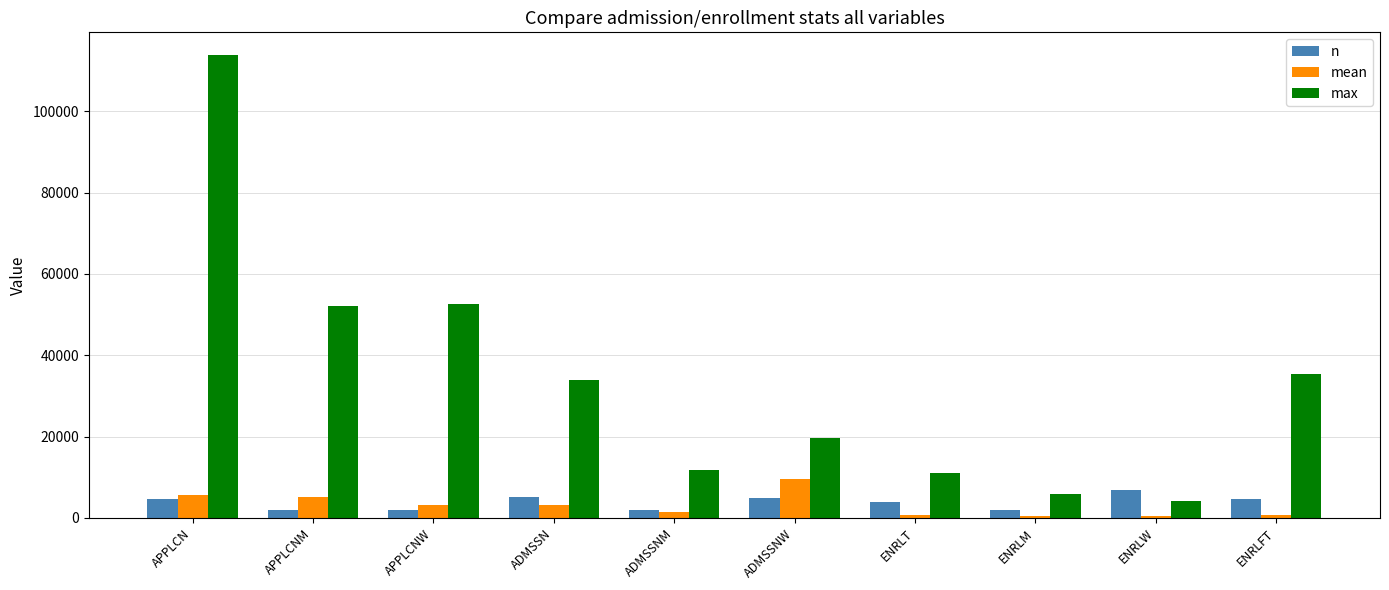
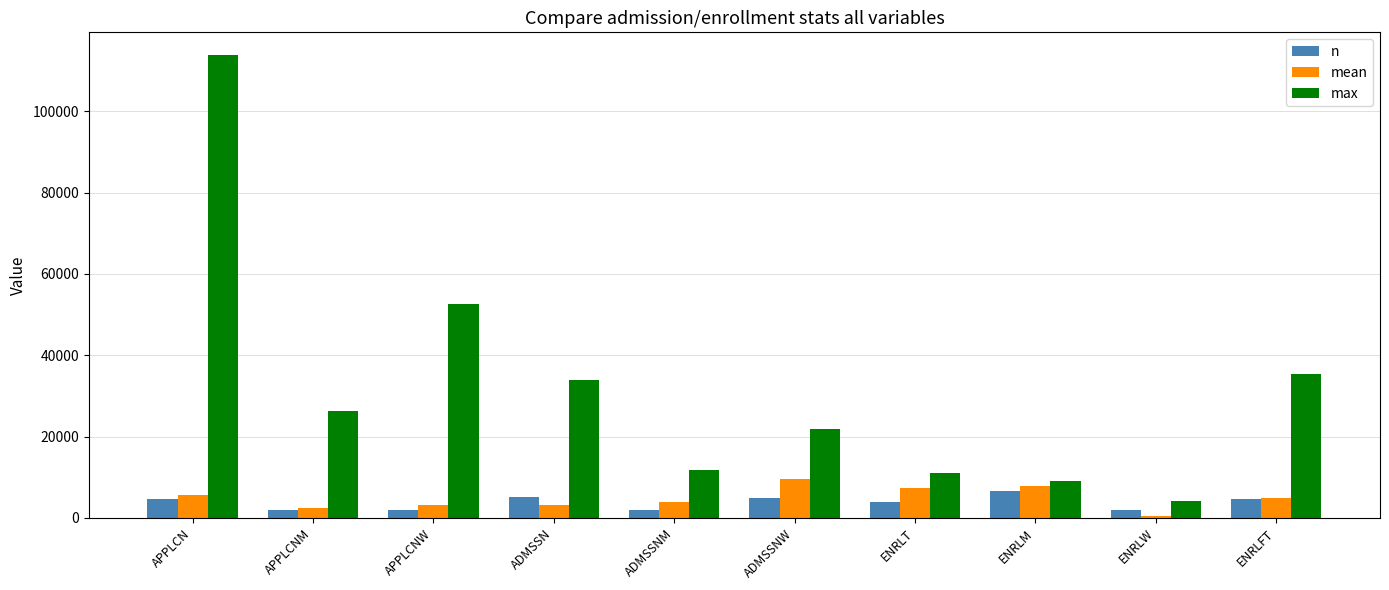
mean, APPLCNM: 5000 -> 2000
max, APPLCNM: 52000 -> 26000
mean, ADMSSNM: 1000 -> 4000
max, ADMSSNW: 20000 -> 22000
mean, ENRLT: 1000 -> 7000
n, ENRLM: 2000 -> 7000
mean, ENRLM: 0 -> 8000
max, ENRLM: 6000 -> 9000
n, ENRLW: 7000 -> 2000
mean, ENRLFT: 1000 -> 5000
